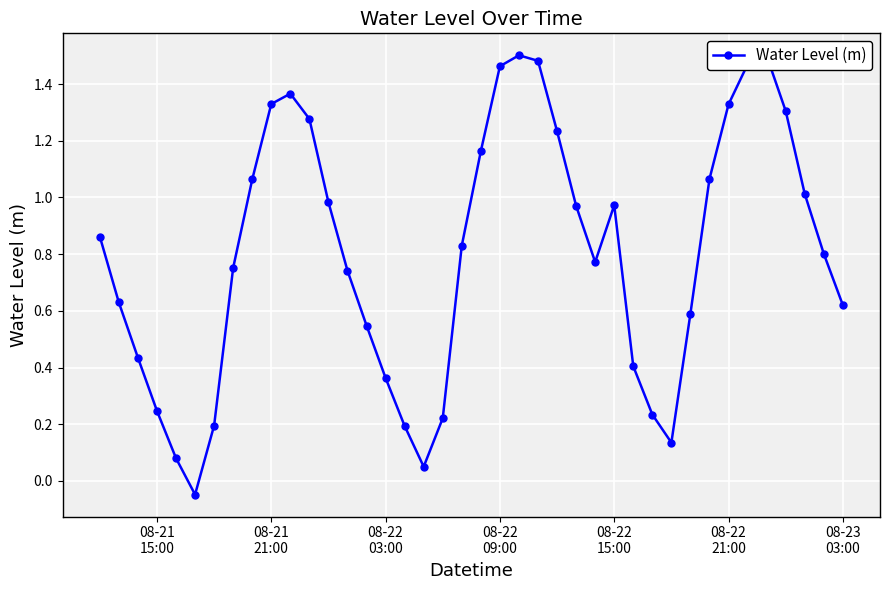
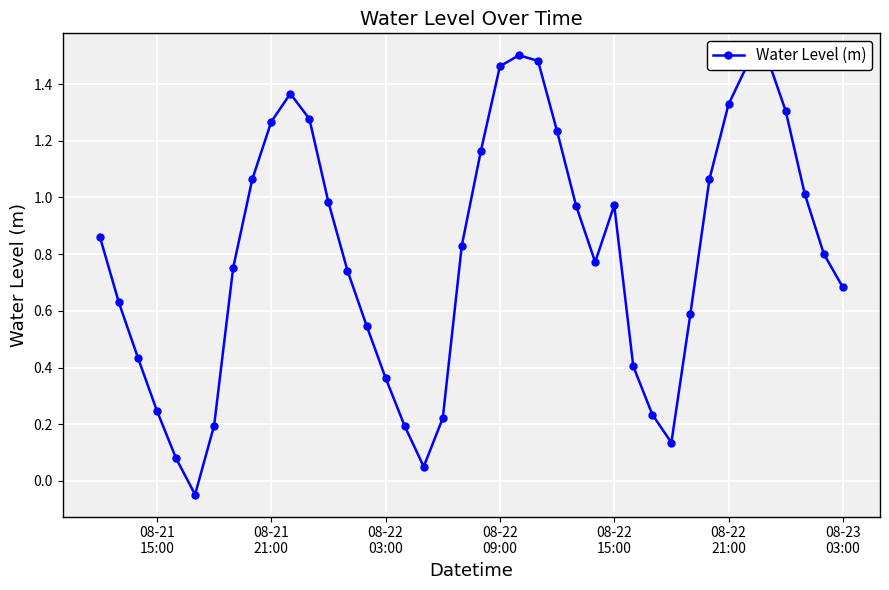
08-21 21:00: 1.33 -> 1.27
08-23 03:00: 0.62 -> 0.68
